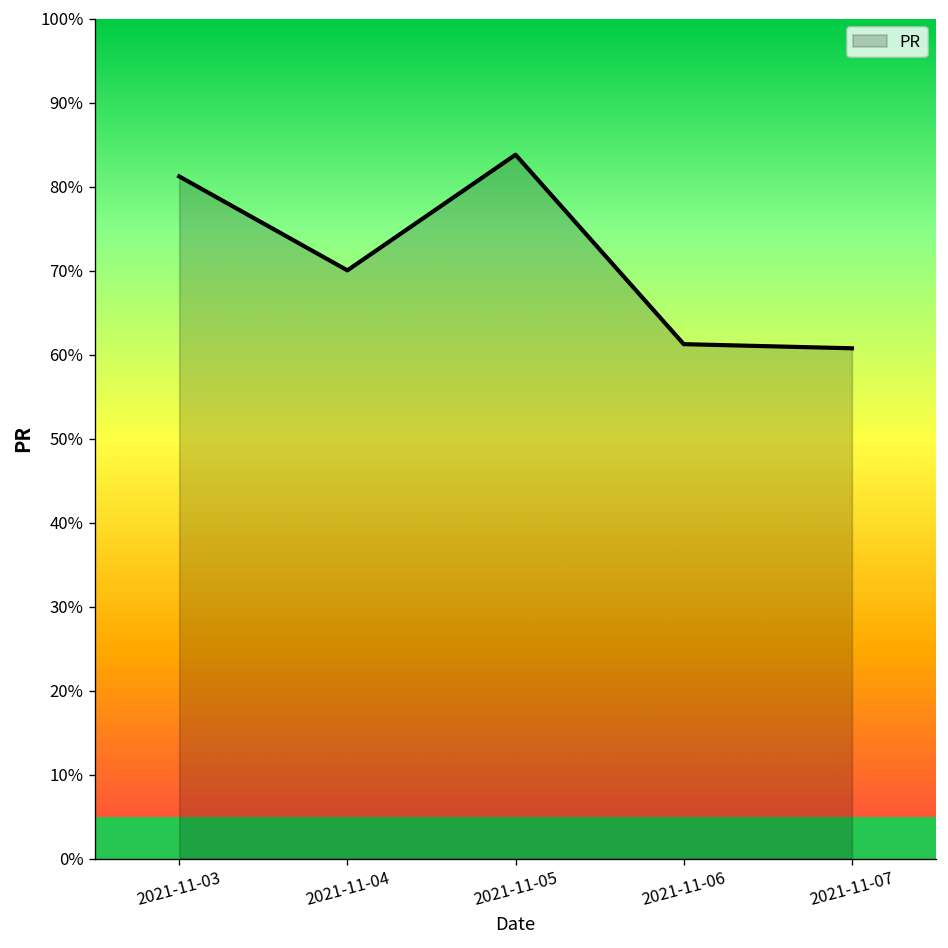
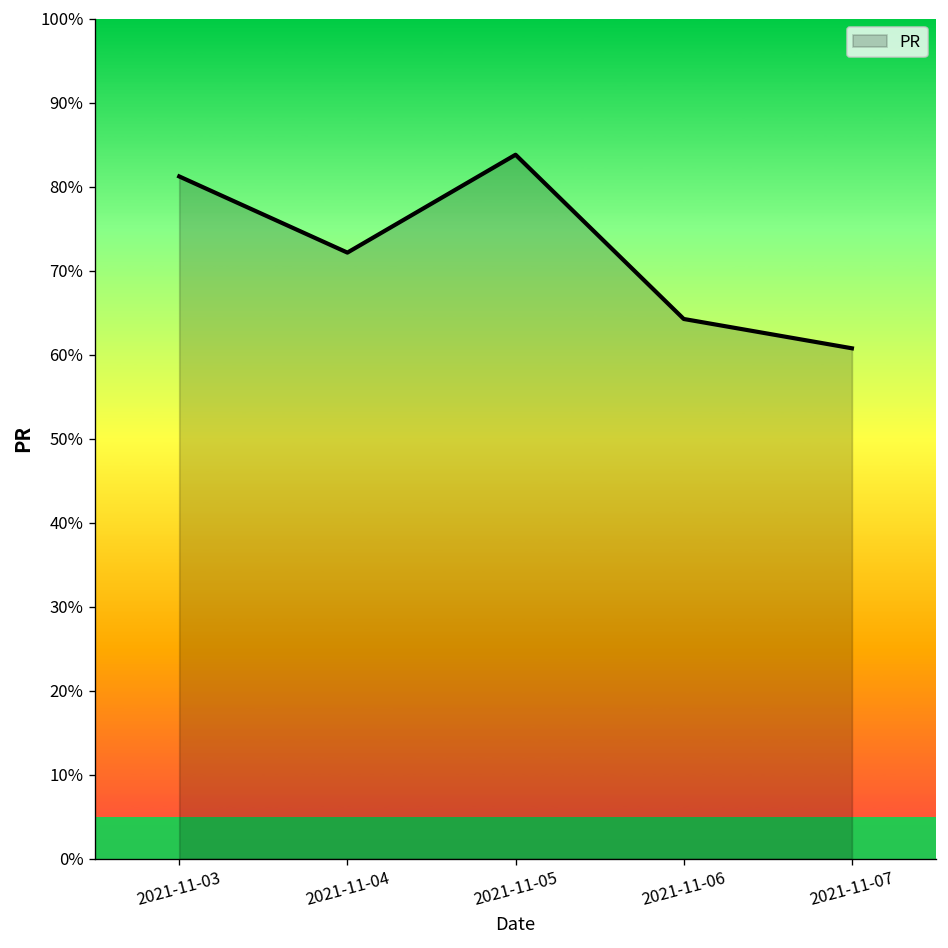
2021-11-04: 70% -> 72%
2021-11-06: 61% -> 64%
